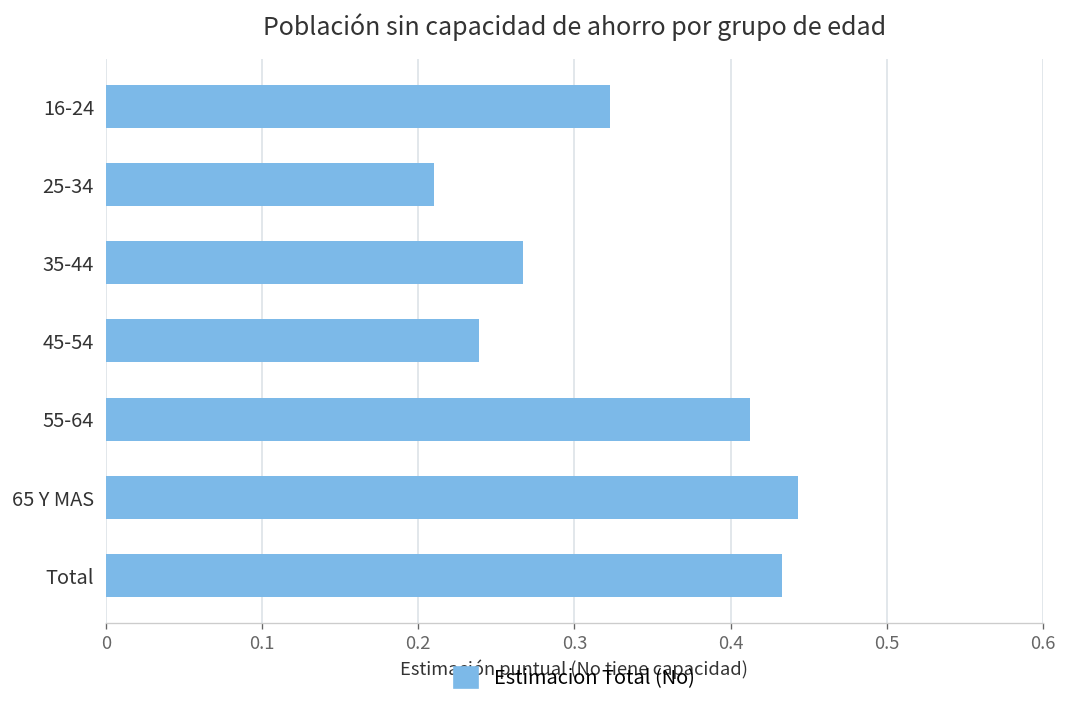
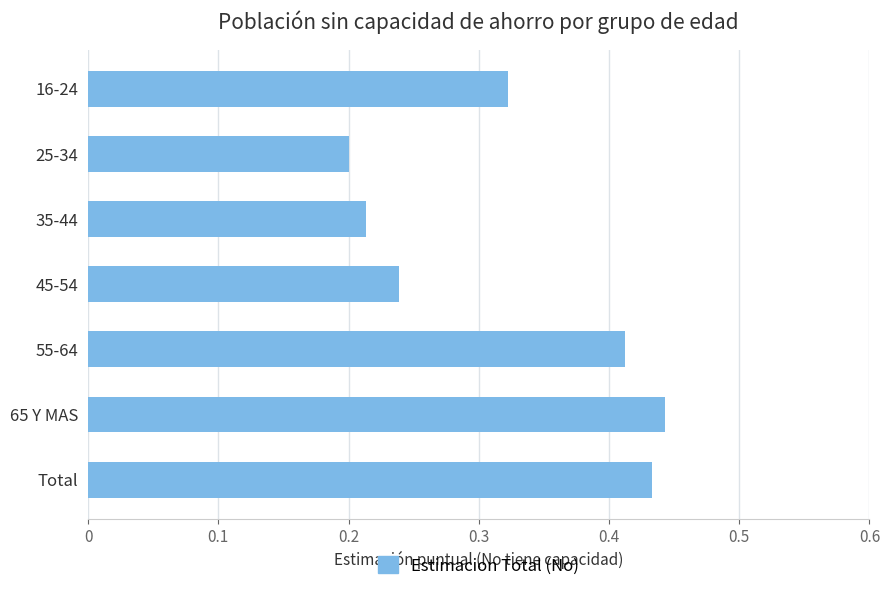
25-34: 0.21 -> 0.20
35-44: 0.267 -> 0.213
